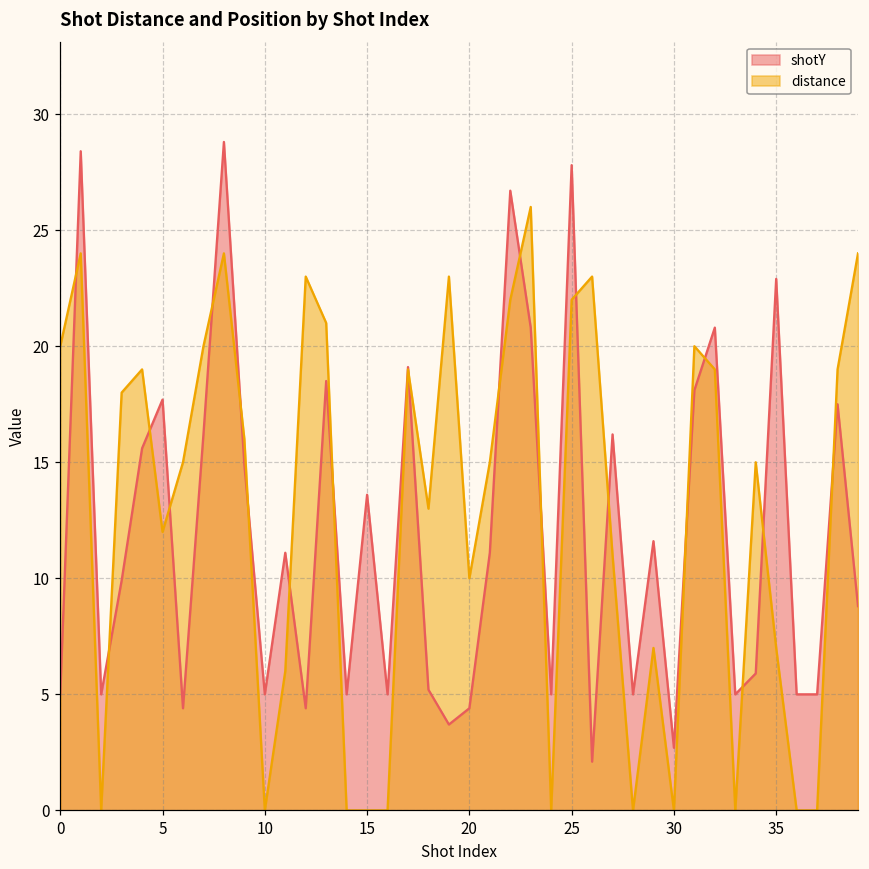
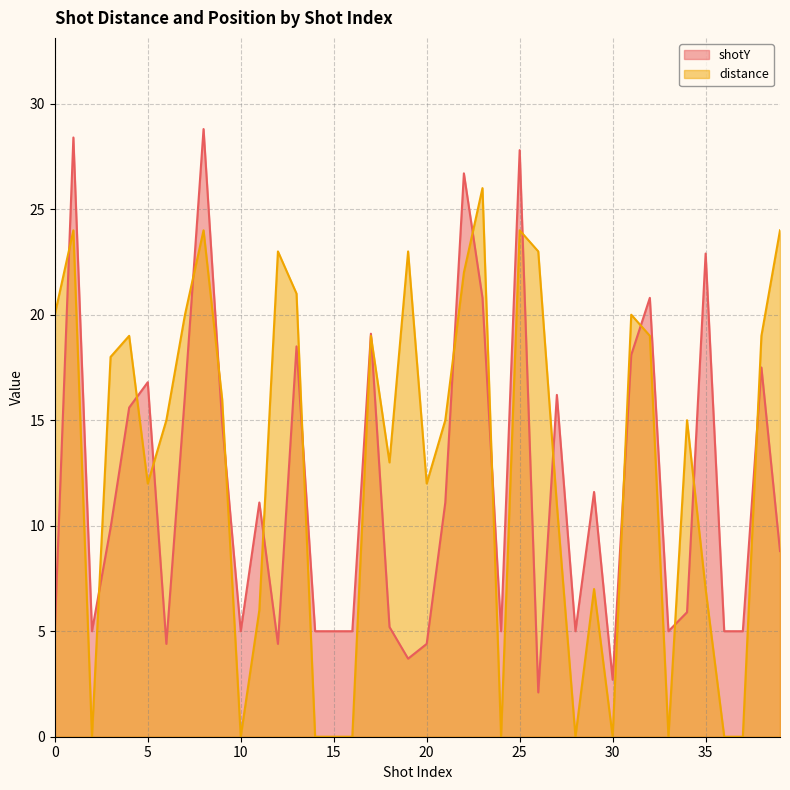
shotY, 5: 17.7 -> 16.8
shotY, 15: 13.6 -> 5.0
distance, 20: 10 -> 12
distance, 25: 22 -> 24
